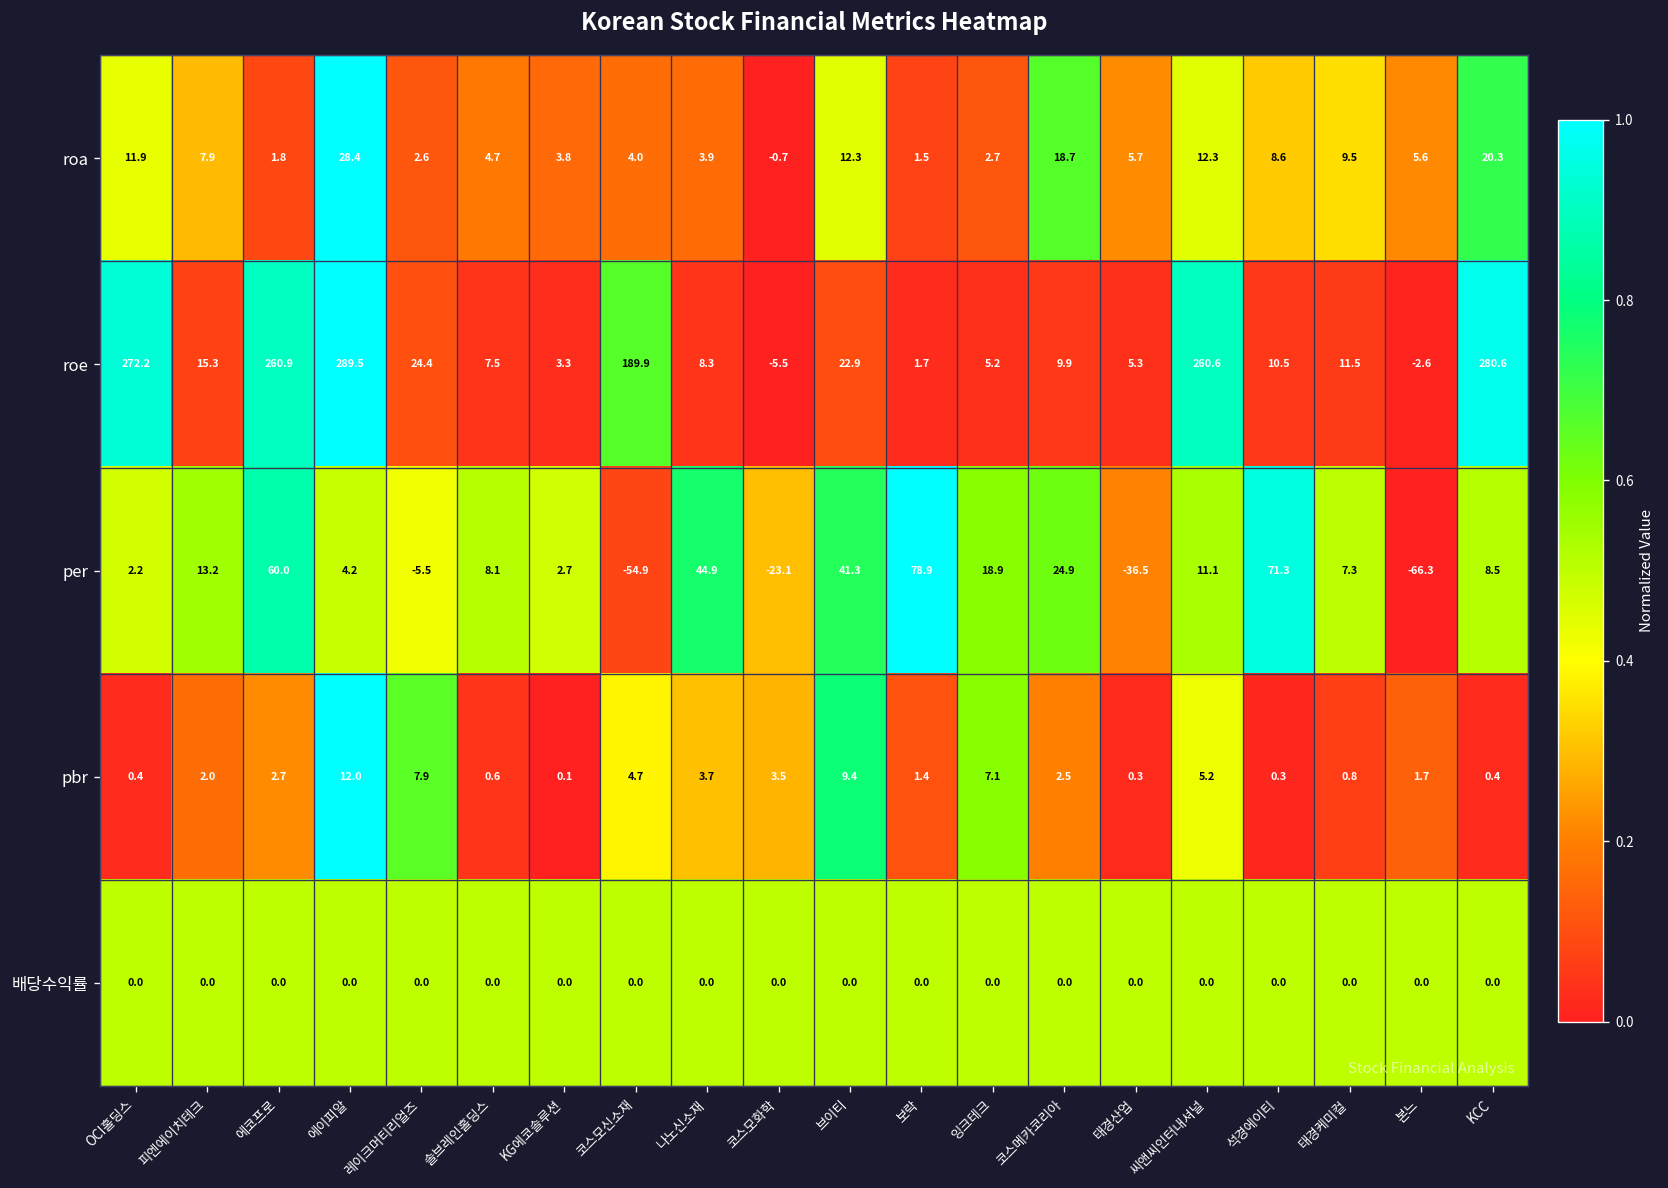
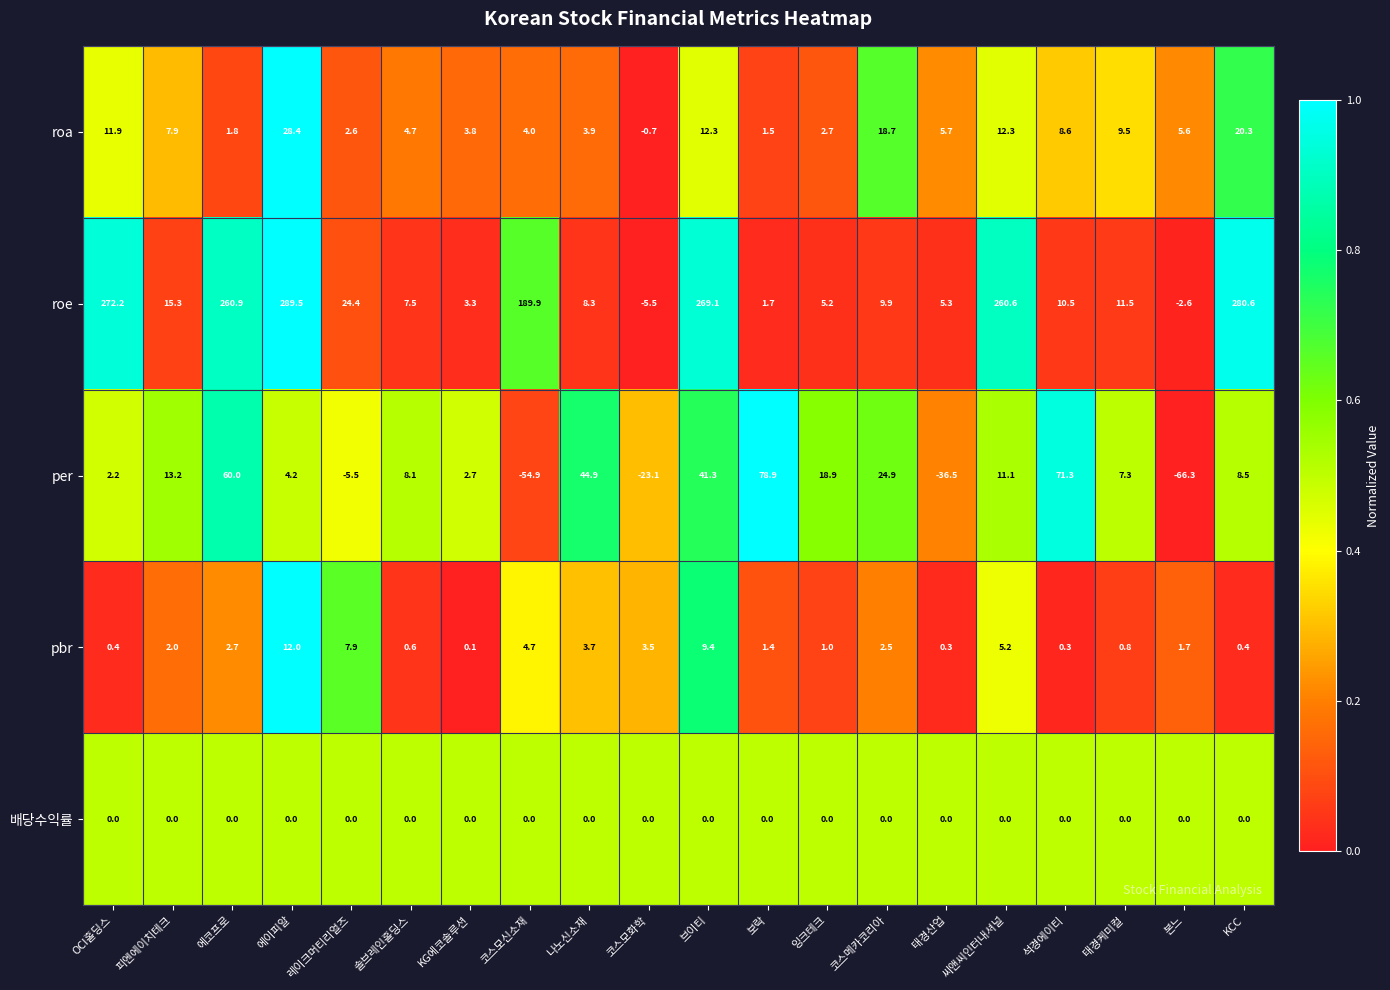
roe, 브이티: 22.9 -> 269.1
pbr, 잉크테크: 7.1 -> 1.0
